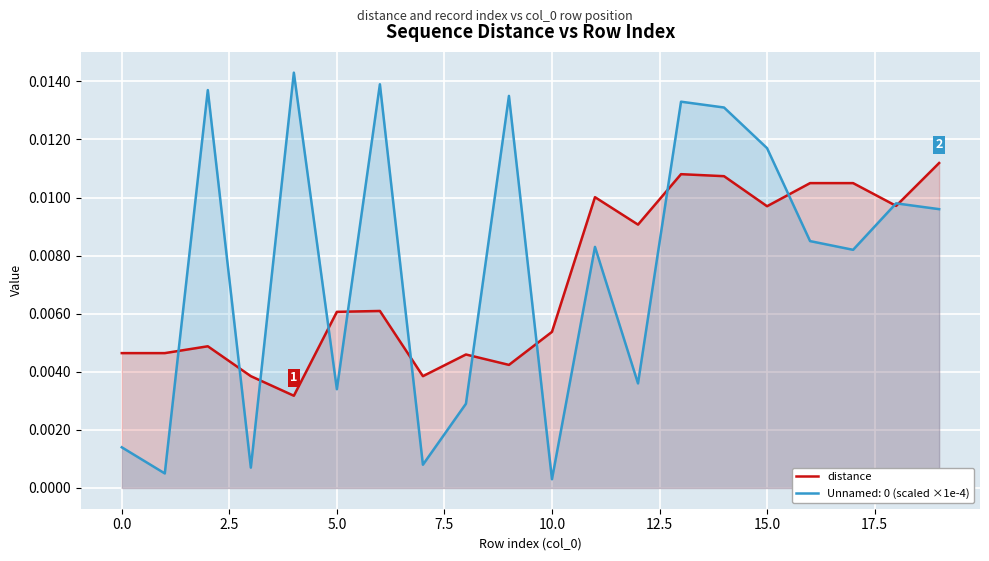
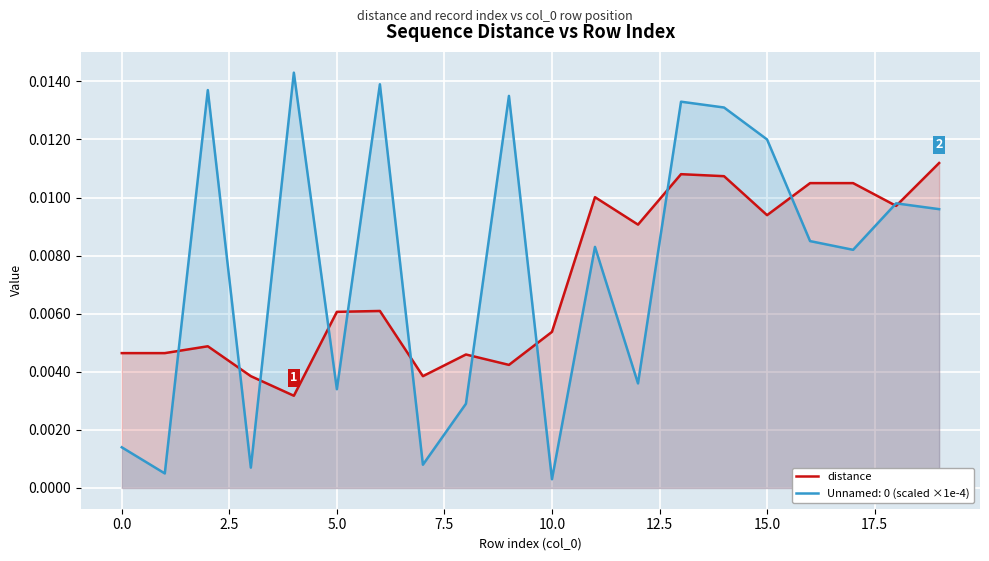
distance, 15.0: 0.0097 -> 0.0094
Unnamed: 0 (scaled ×1e-4), 15.0: 0.0117 -> 0.0120
